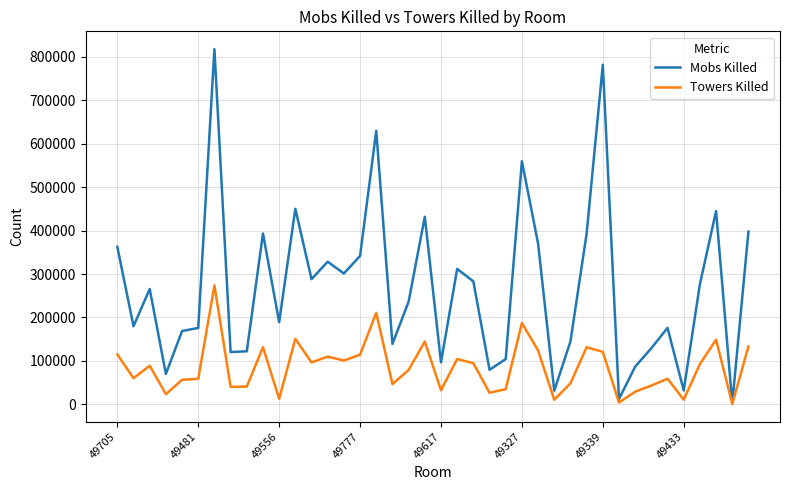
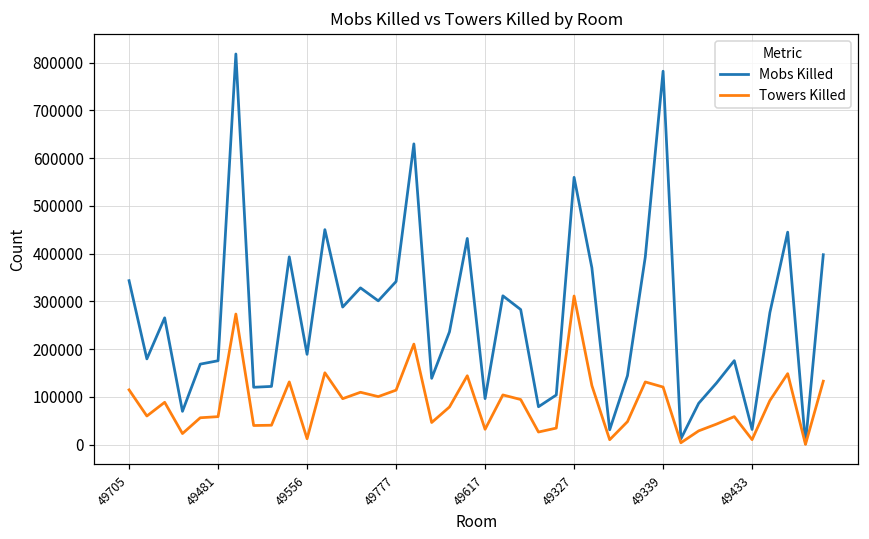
Mobs Killed, 49705: 360000 -> 340000
Towers Killed, 49327: 190000 -> 310000
